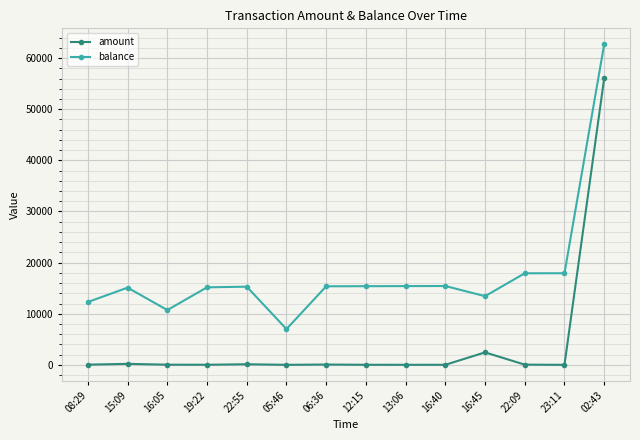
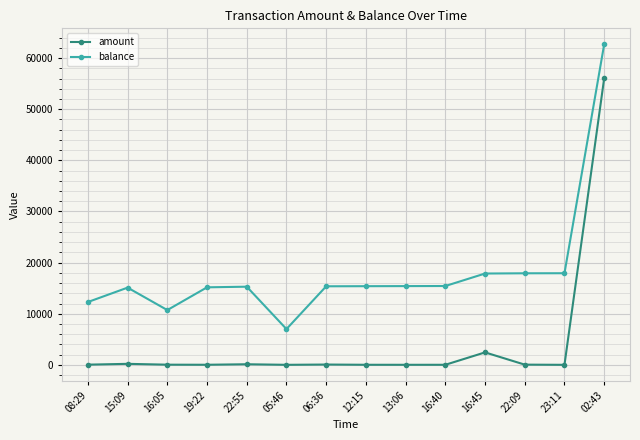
balance, 16:45: 13000 -> 18000
